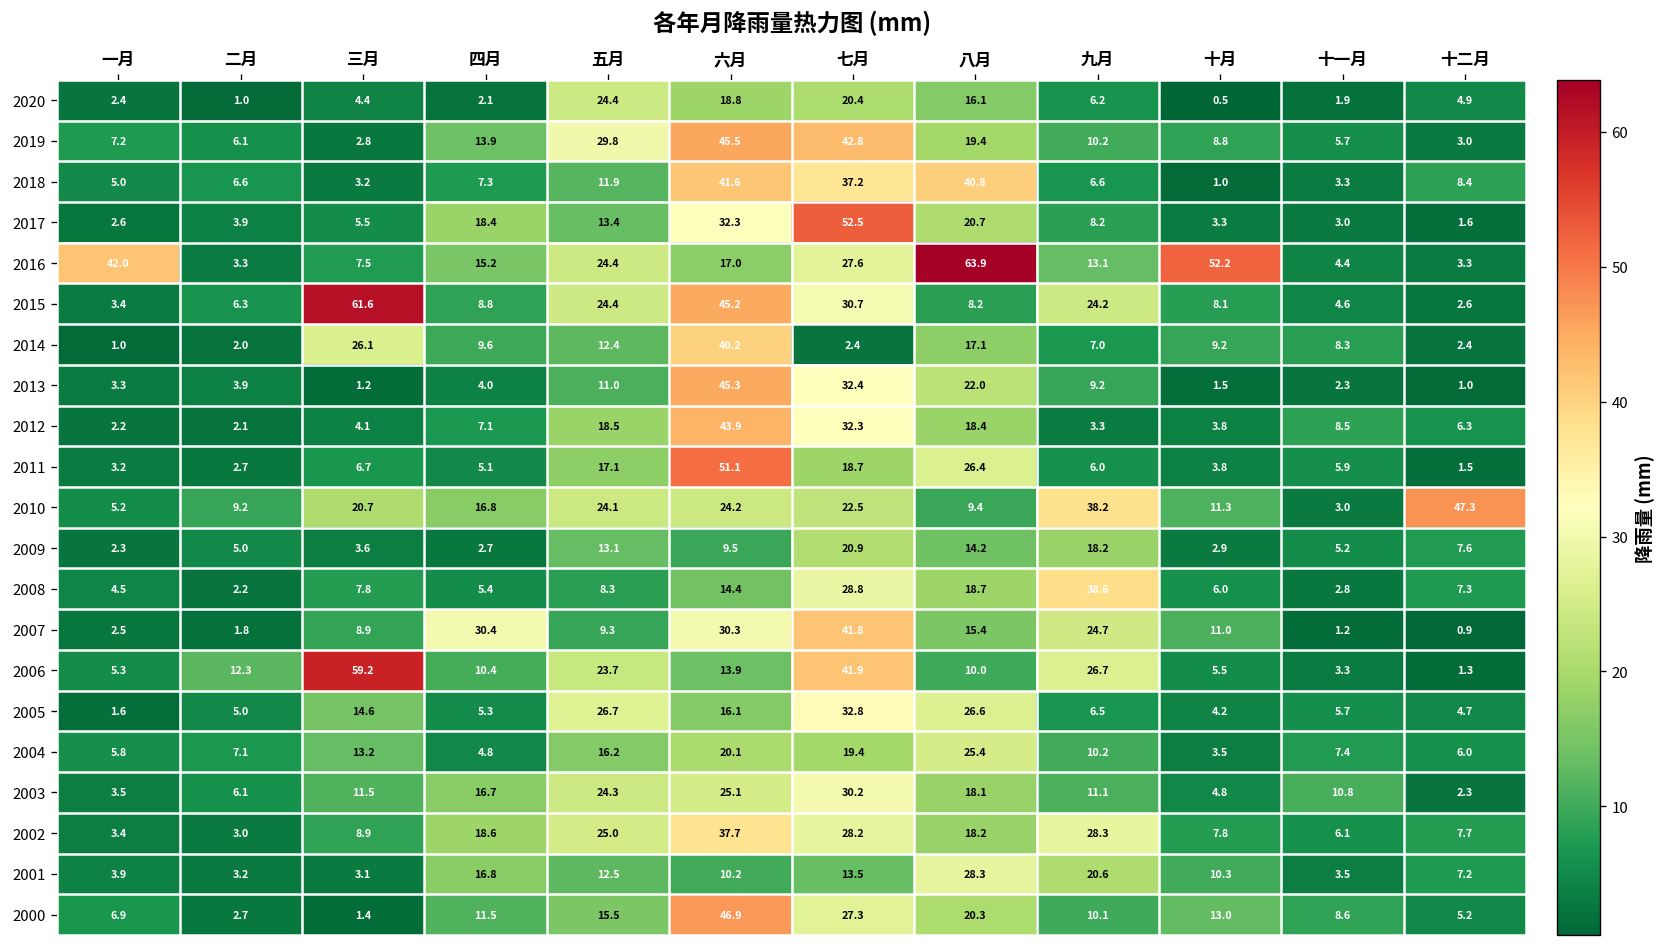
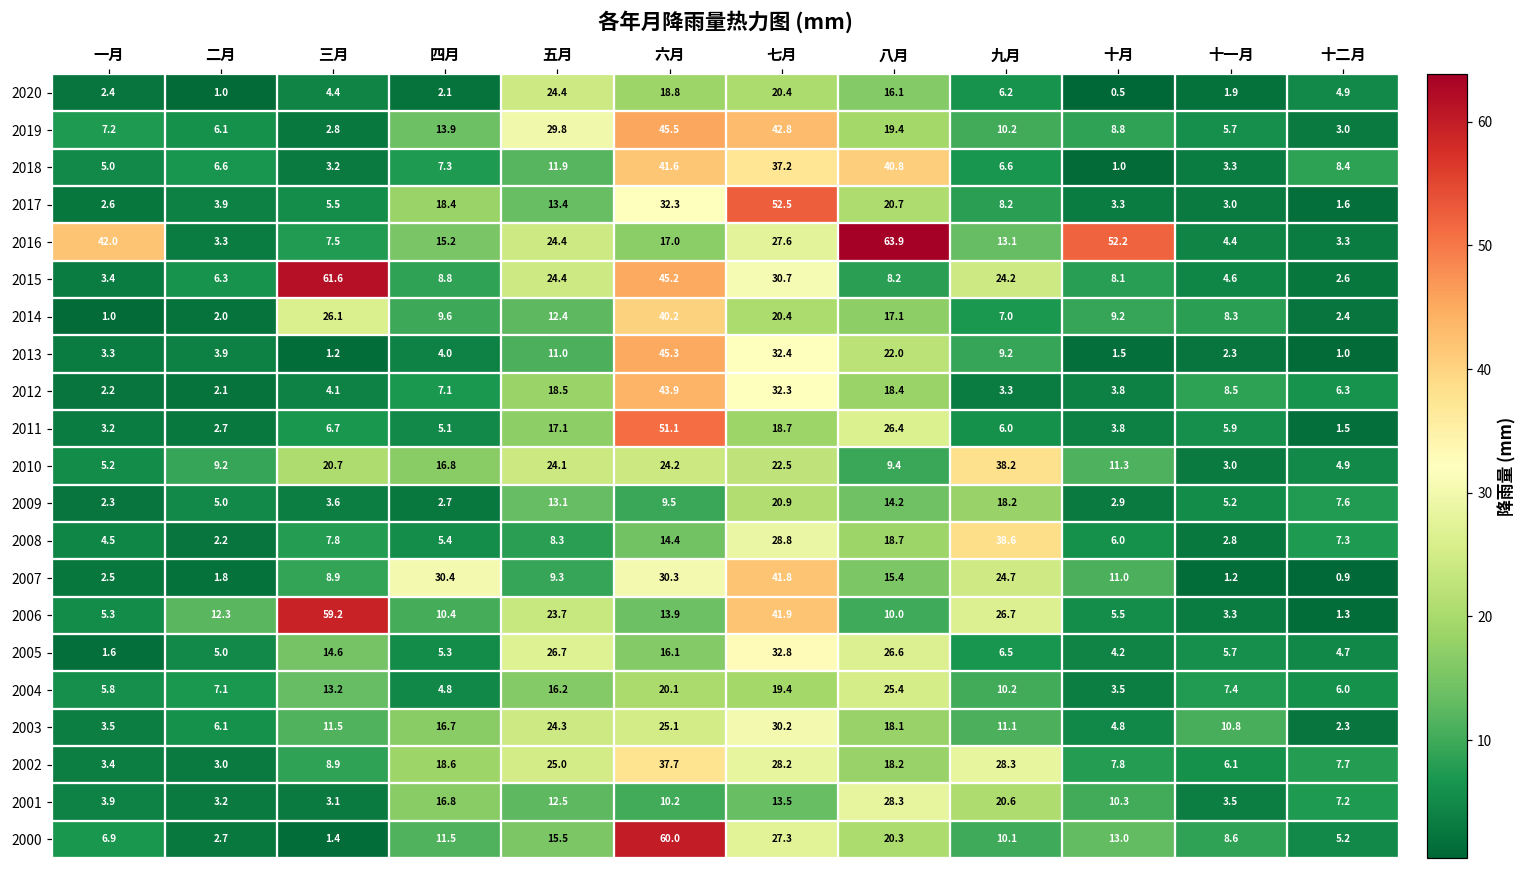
2014, 七月: 2.4 -> 20.4
2010, 十二月: 47.3 -> 4.9
2000, 六月: 46.9 -> 60.0
